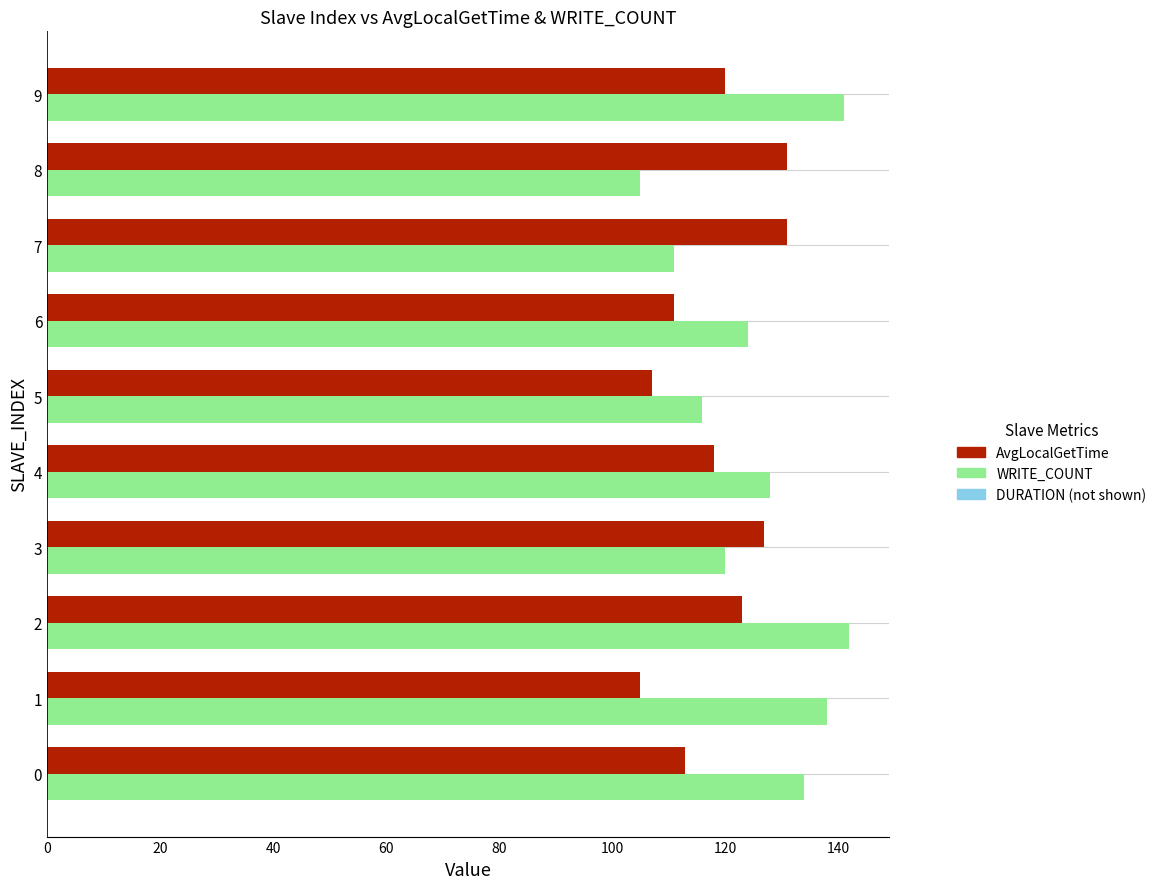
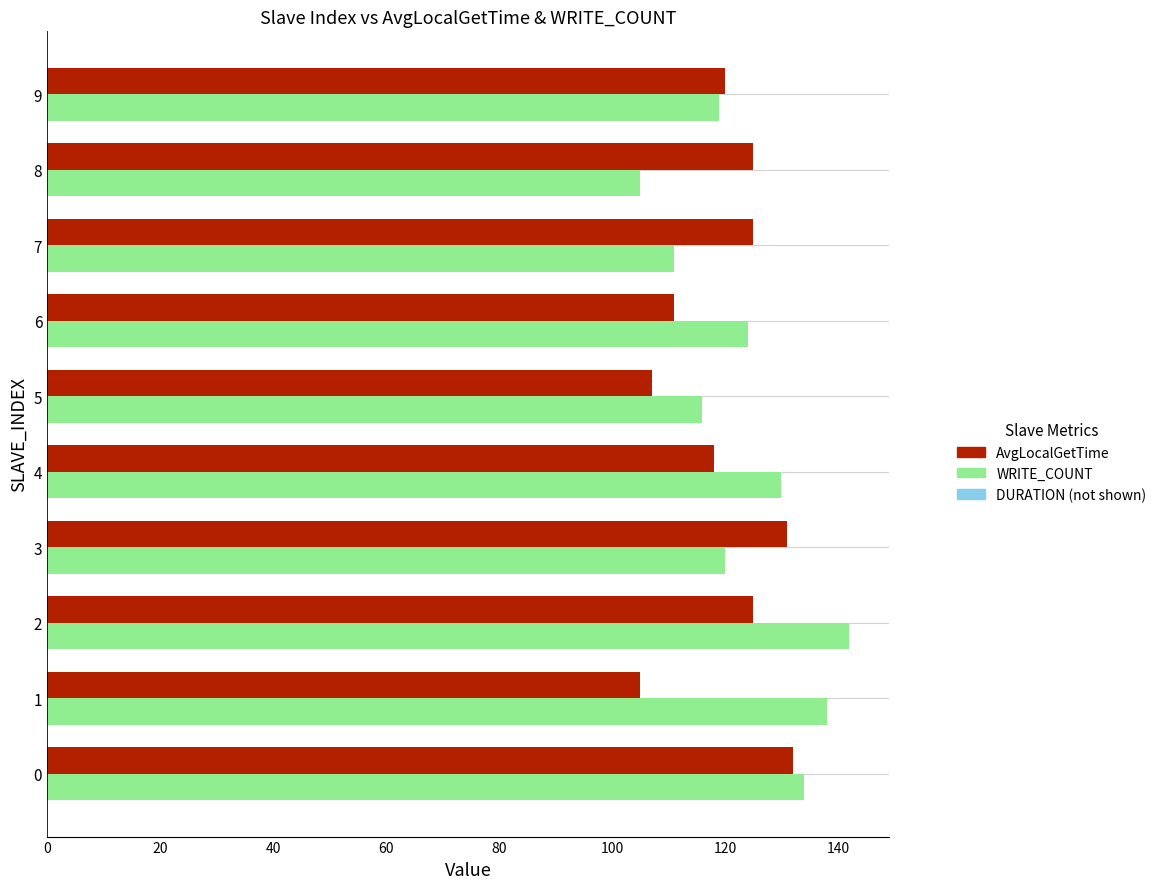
WRITE_COUNT, 9: 141 -> 119
AvgLocalGetTime, 8: 131 -> 125
AvgLocalGetTime, 7: 131 -> 125
WRITE_COUNT, 4: 128 -> 130
AvgLocalGetTime, 3: 127 -> 131
AvgLocalGetTime, 2: 123 -> 125
AvgLocalGetTime, 0: 113 -> 132
